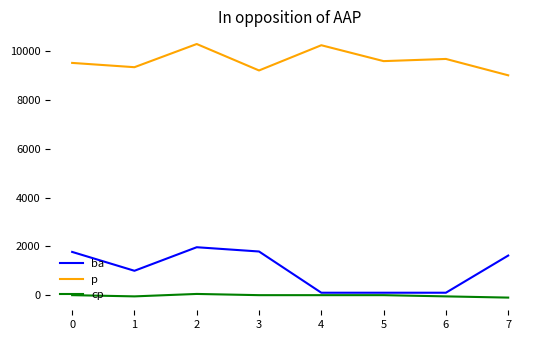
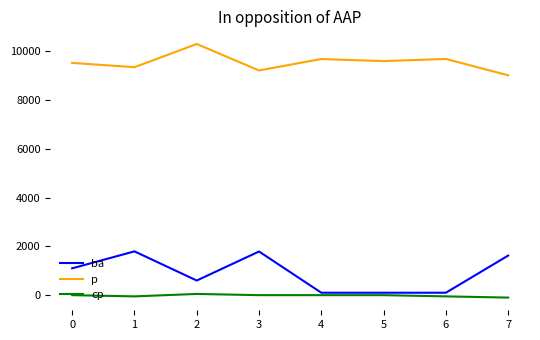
ba, 0: 1800 -> 1100
ba, 1: 1000 -> 1800
ba, 2: 2000 -> 600
p, 4: 10300 -> 9700
